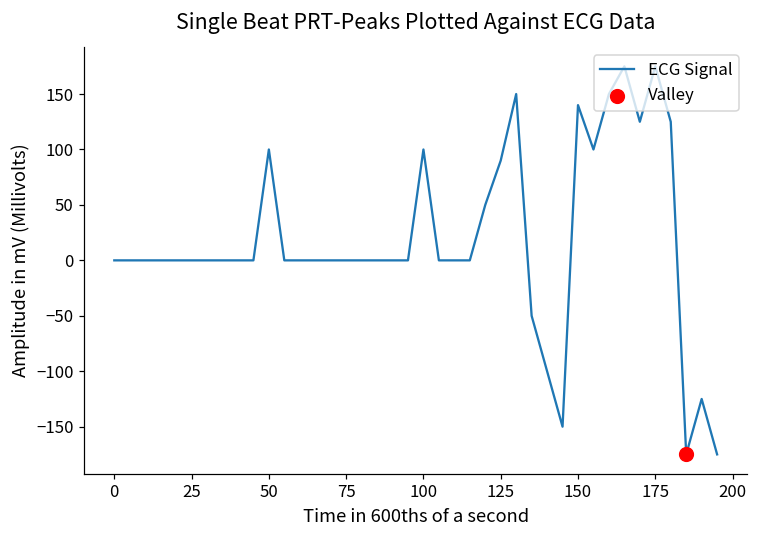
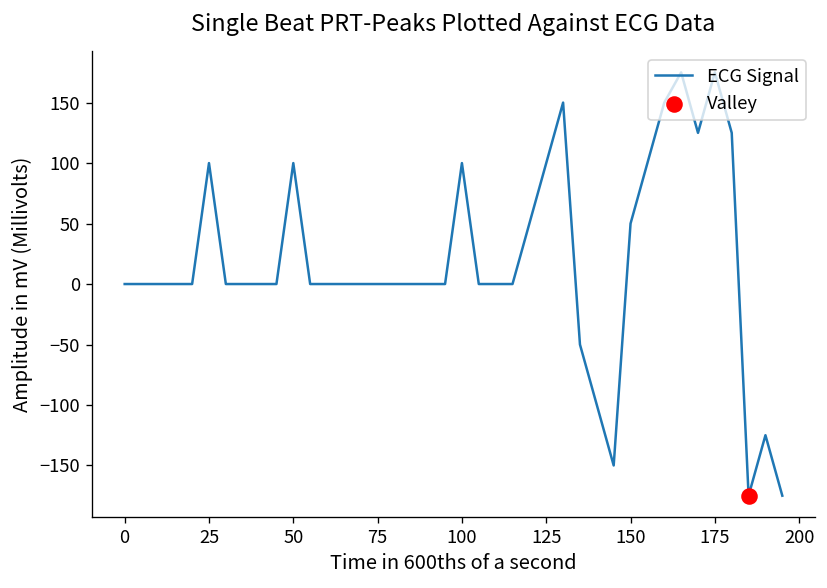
ECG Signal, 25: 0 -> 100
ECG Signal, 125: 90 -> 100
ECG Signal, 150: 140 -> 50
